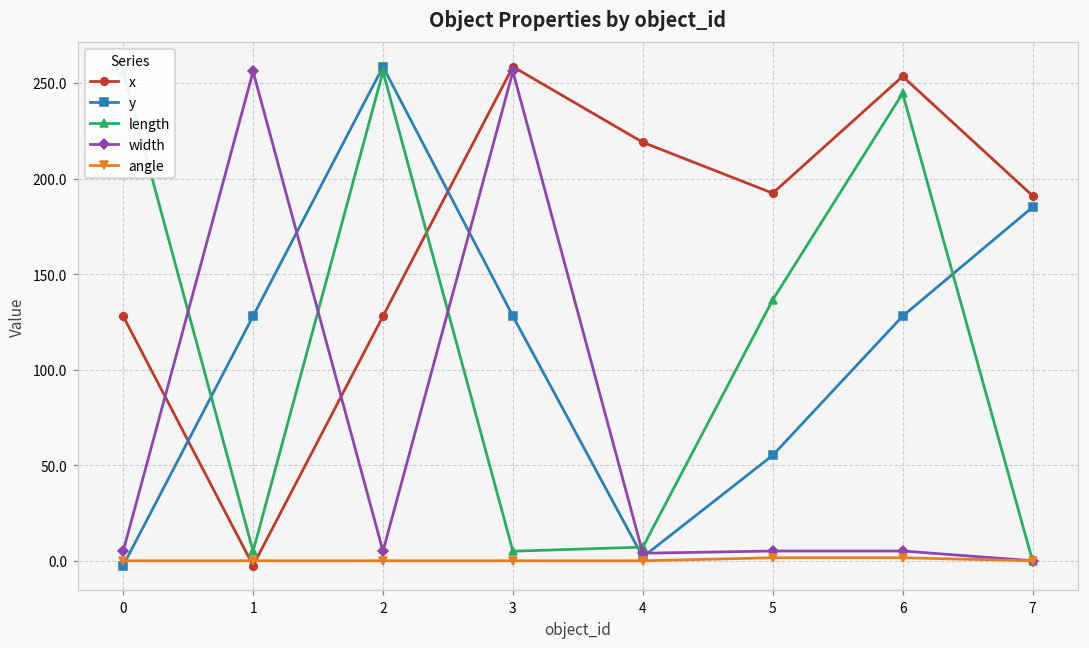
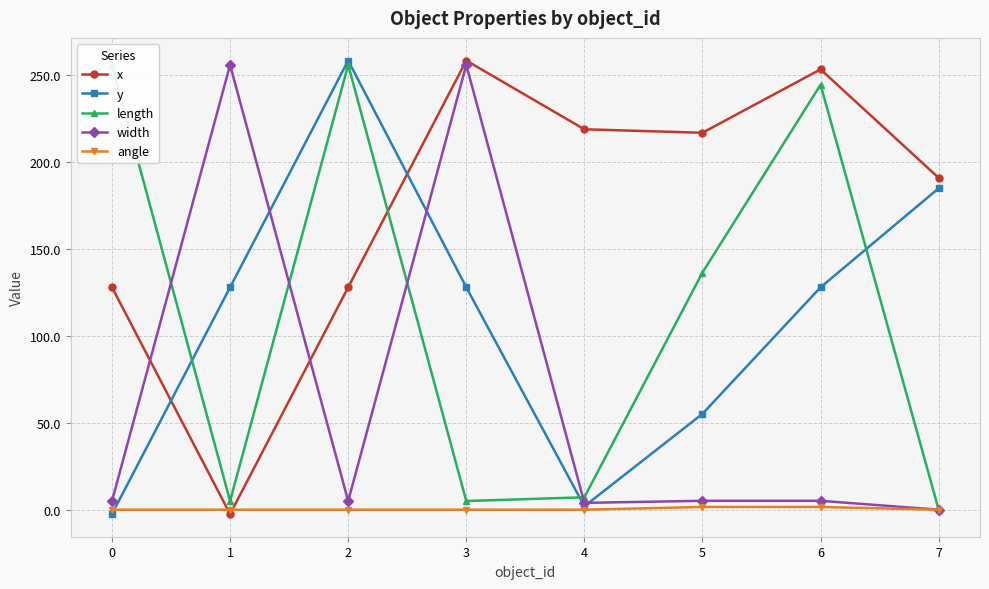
x, 5: 192 -> 217
